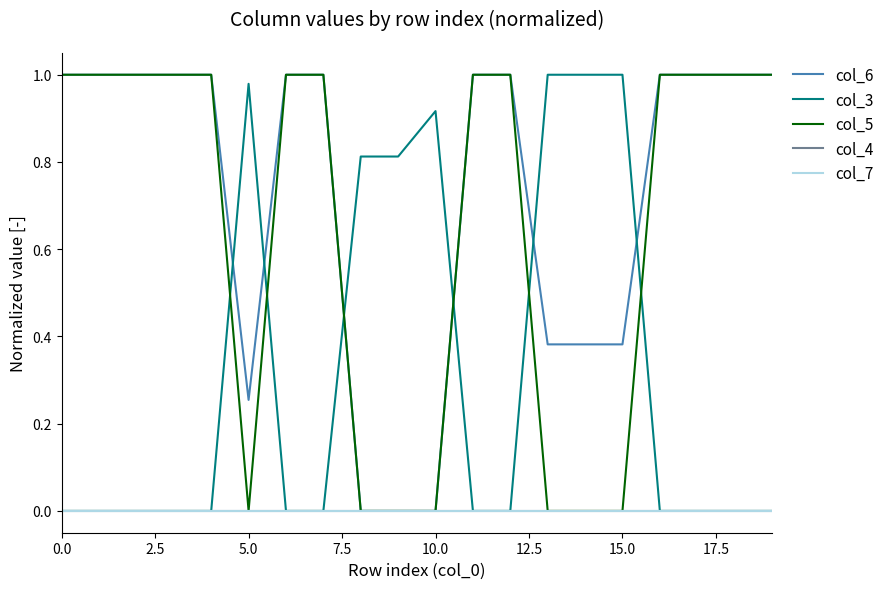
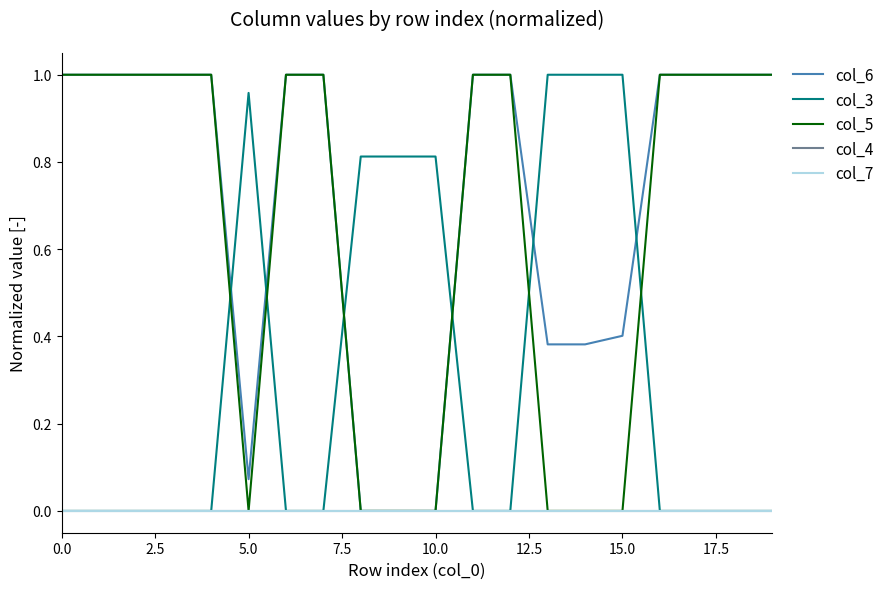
col_6, 5.0: 0.25 -> 0.07
col_3, 5.0: 0.98 -> 0.96
col_3, 10.0: 0.92 -> 0.81
col_6, 15.0: 0.38 -> 0.40
